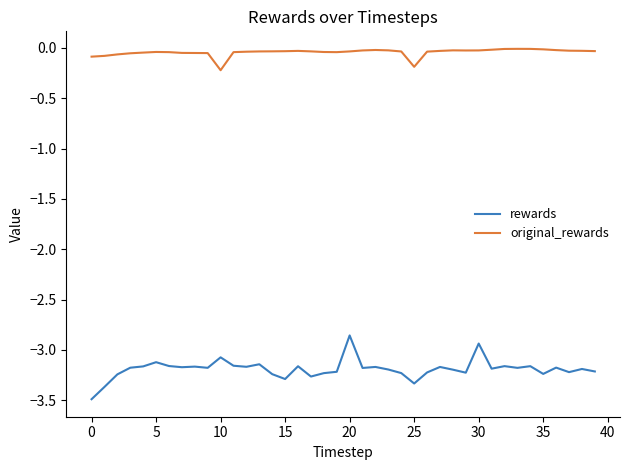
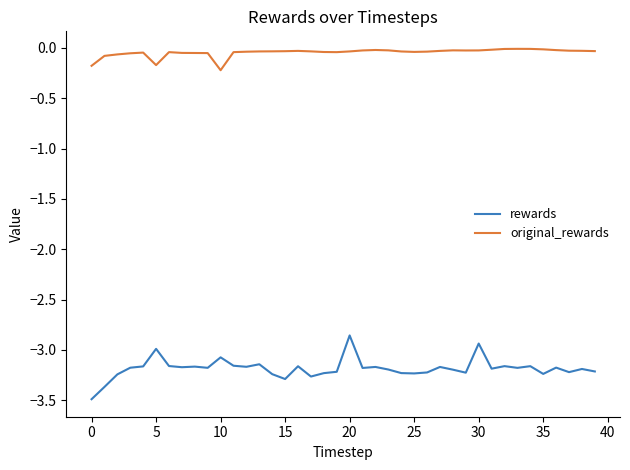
original_rewards, 0: -0.09 -> -0.18
rewards, 5: -3.12 -> -2.99
original_rewards, 5: -0.04 -> -0.17
rewards, 25: -3.33 -> -3.23
original_rewards, 25: -0.19 -> -0.04
